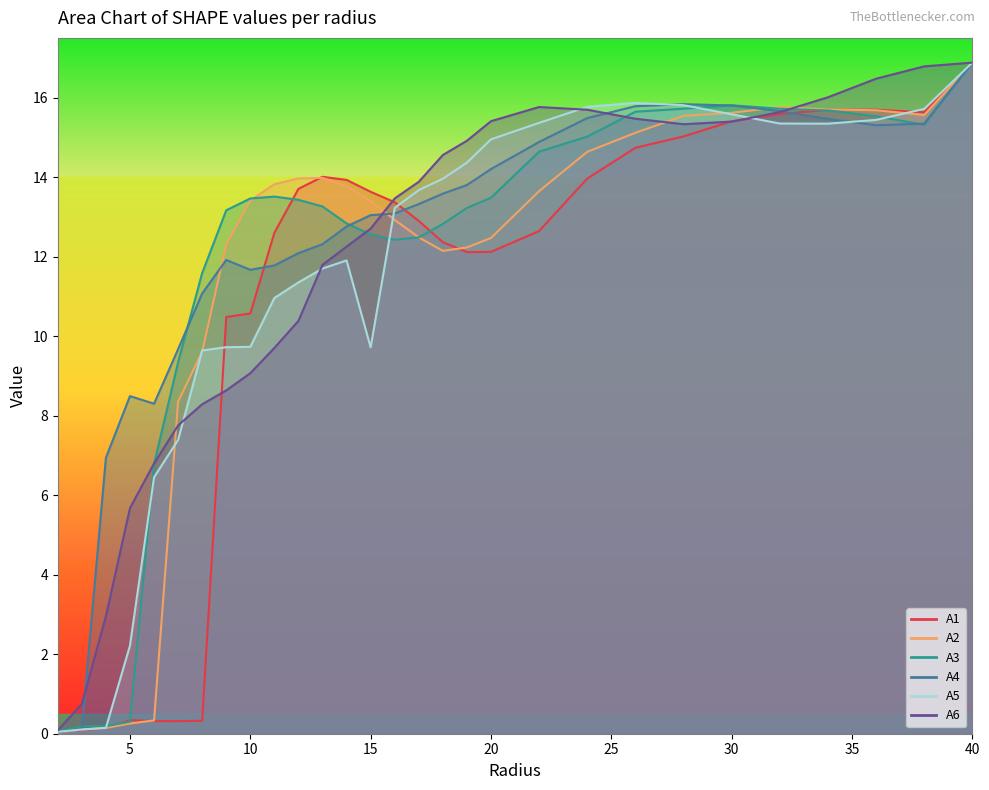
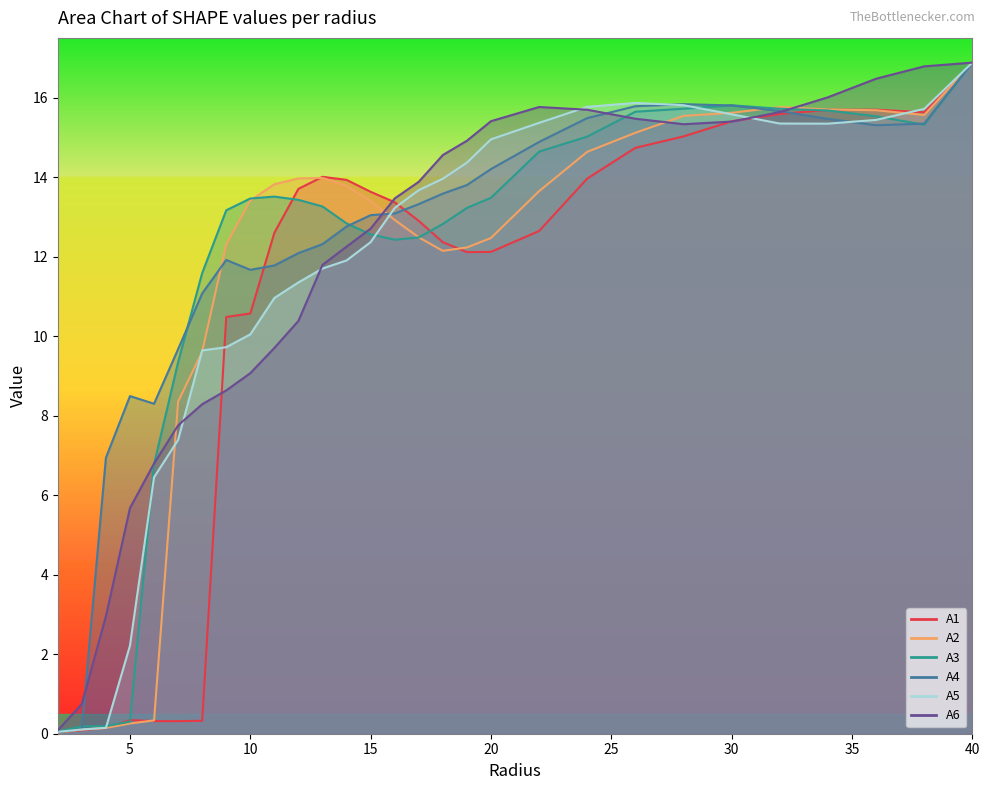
A5, 10: 9.7 -> 10.0
A5, 15: 9.7 -> 12.4
